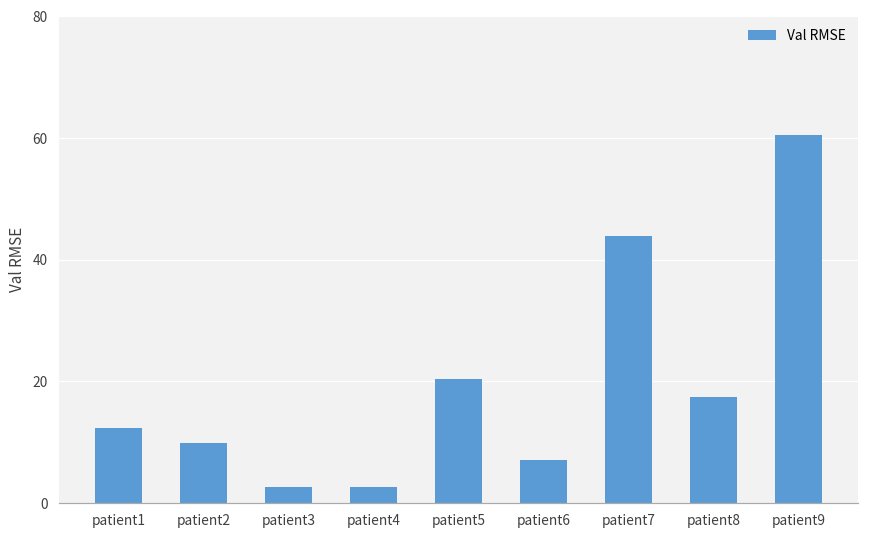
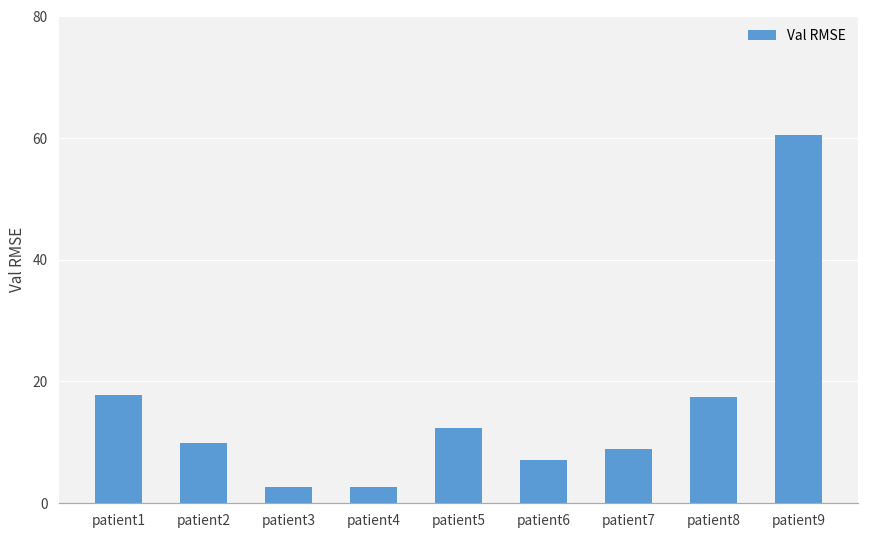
patient1: 12 -> 18
patient5: 20 -> 12
patient7: 44 -> 9
